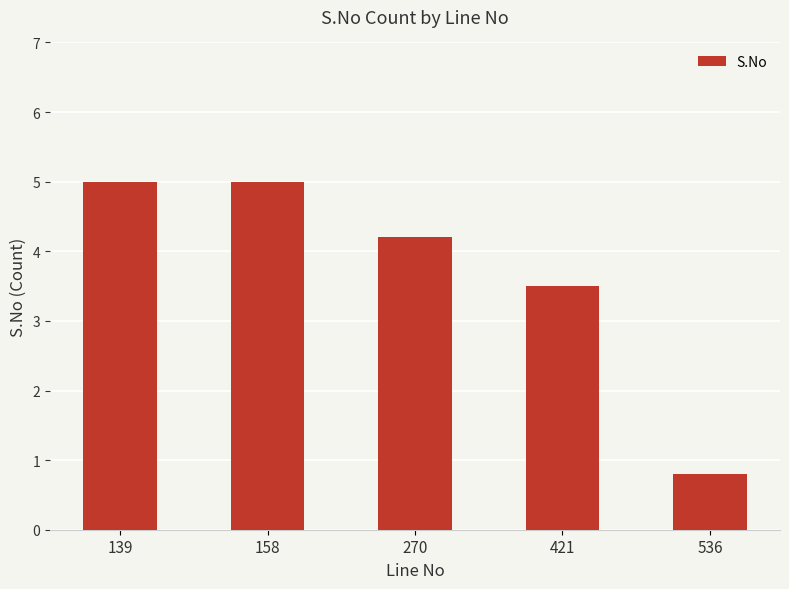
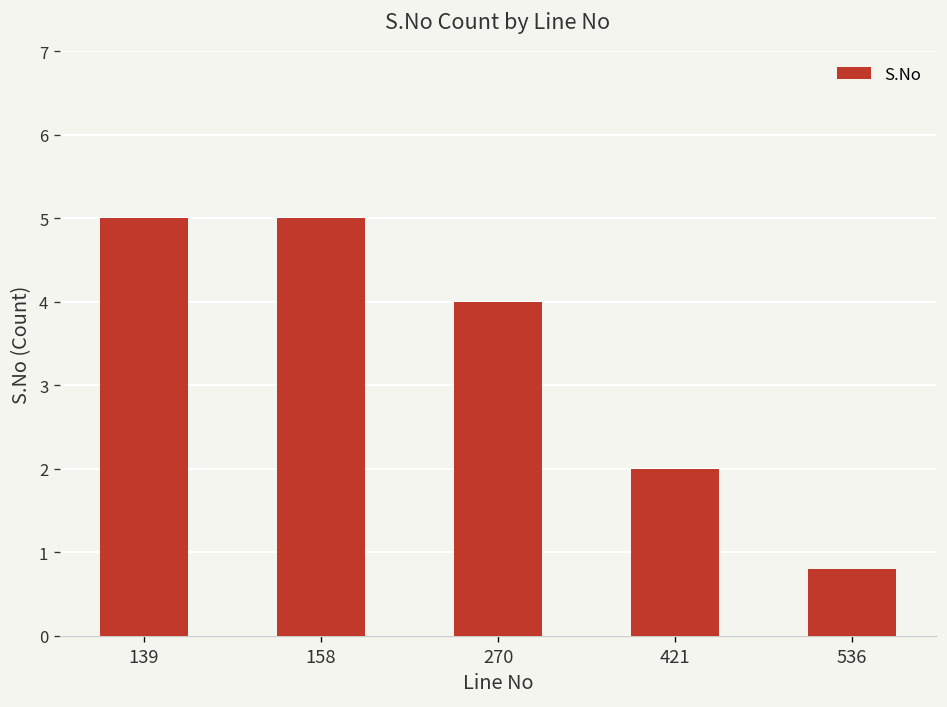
270: 4.2 -> 4.0
421: 3.5 -> 2.0
